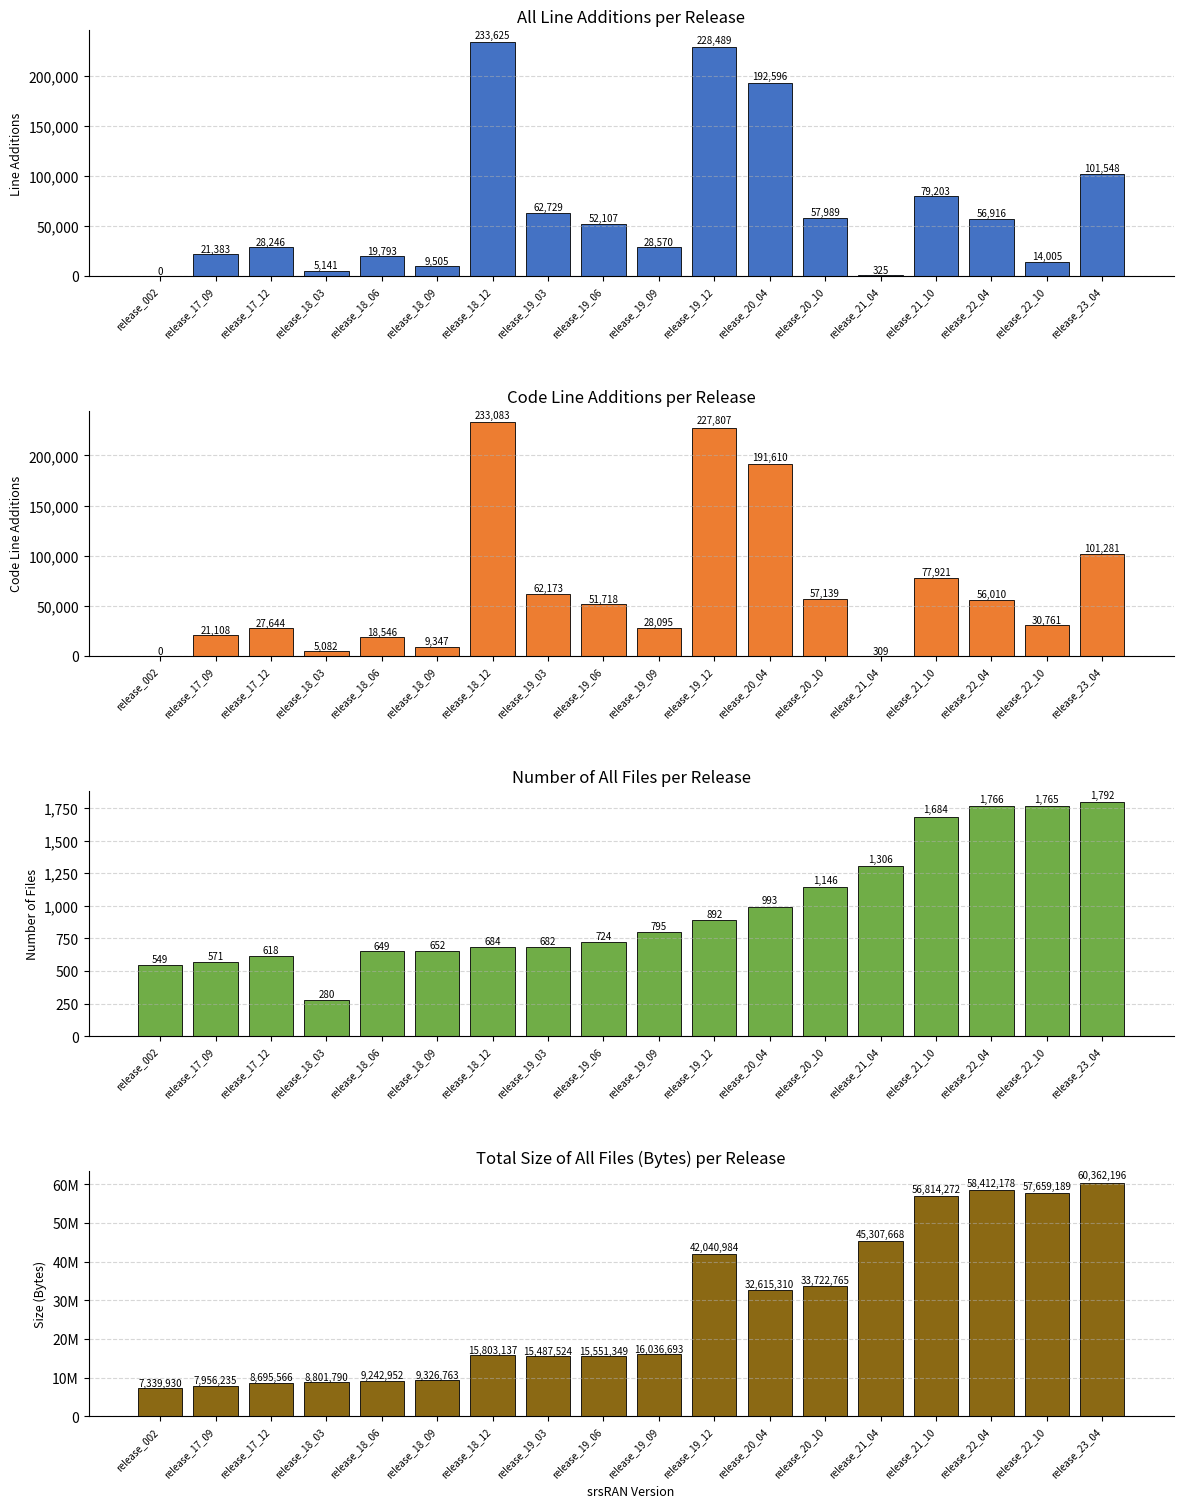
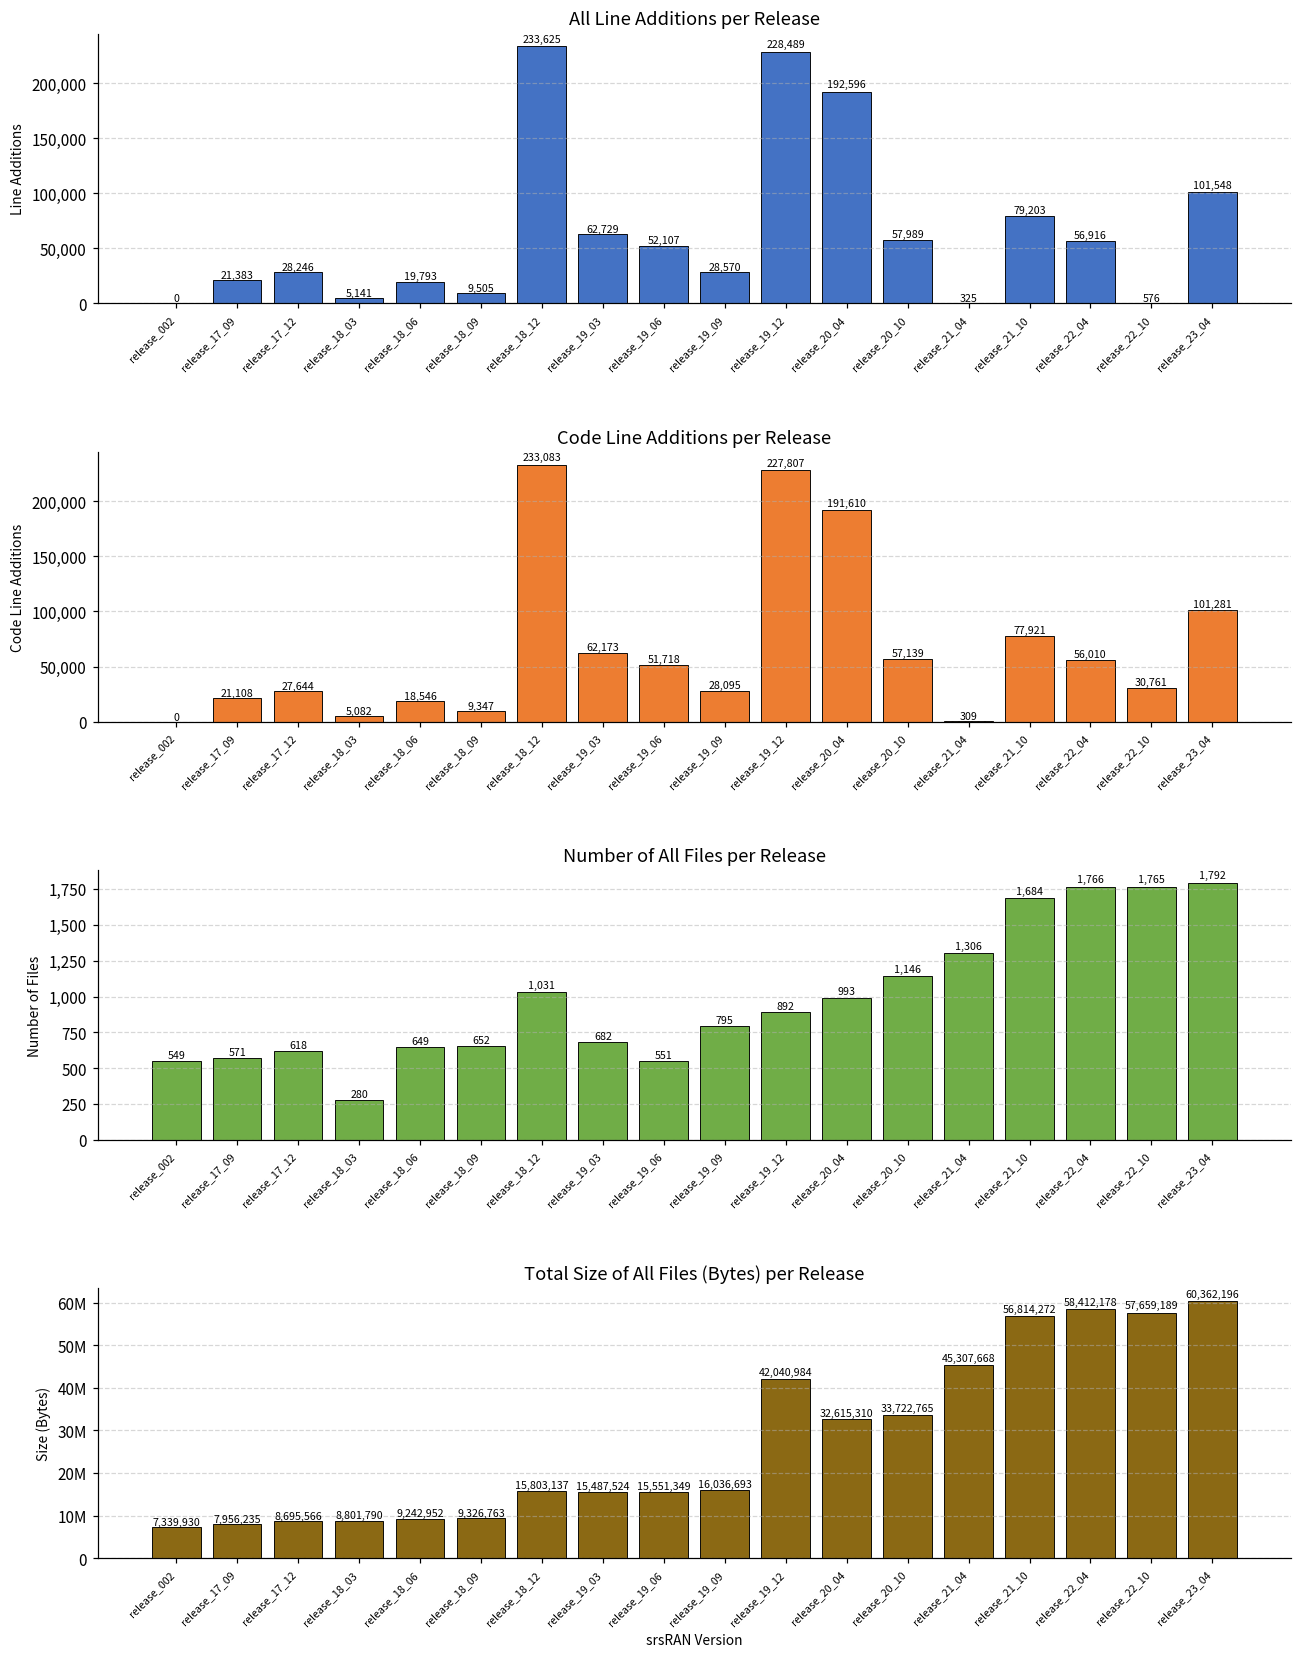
All Line Additions per Release, release_22_10: 14,005 -> 576
Number of All Files per Release, release_18_12: 684 -> 1,031
Number of All Files per Release, release_19_06: 724 -> 551
